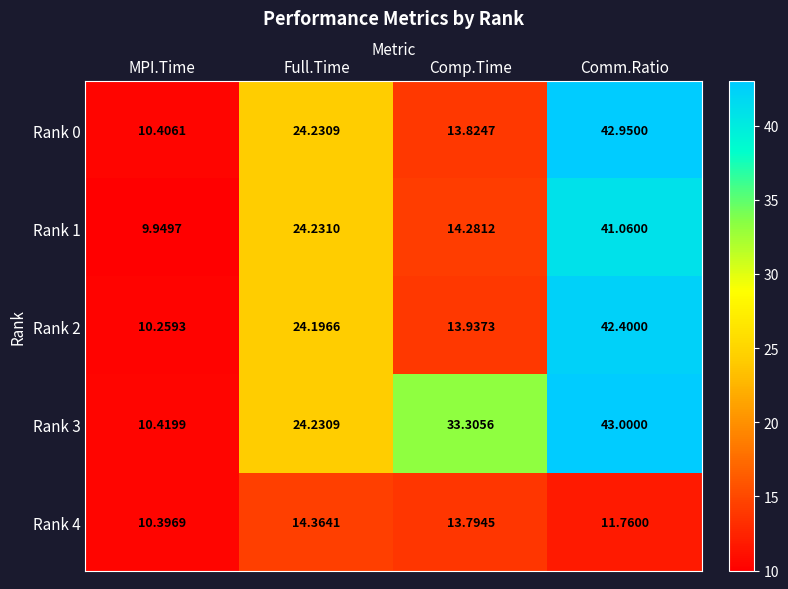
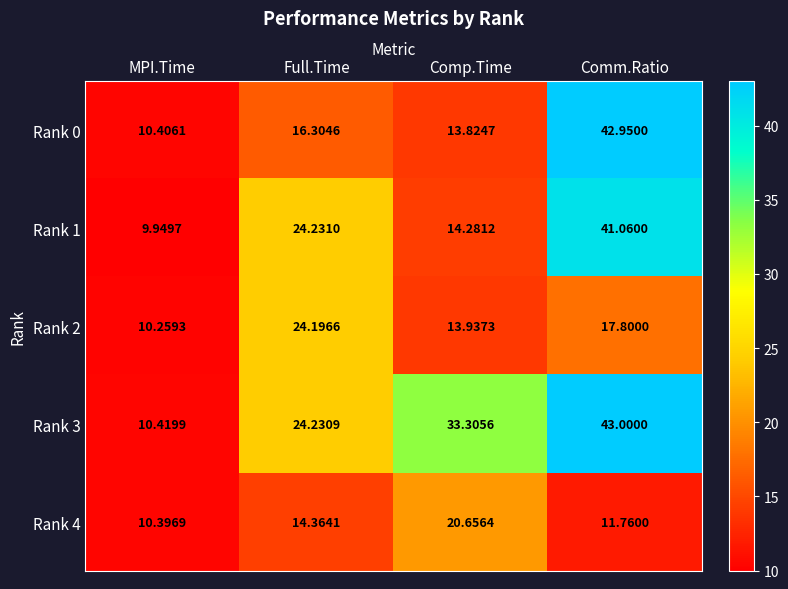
Rank 0, Full.Time: 24.2309 -> 16.3046
Rank 2, Comm.Ratio: 42.4000 -> 17.8000
Rank 4, Comp.Time: 13.7945 -> 20.6564
